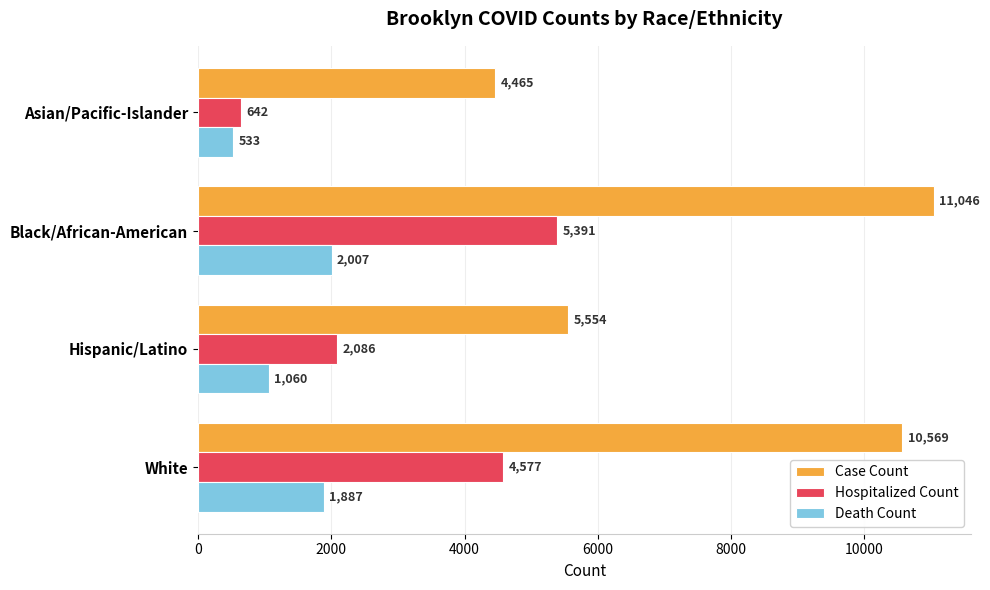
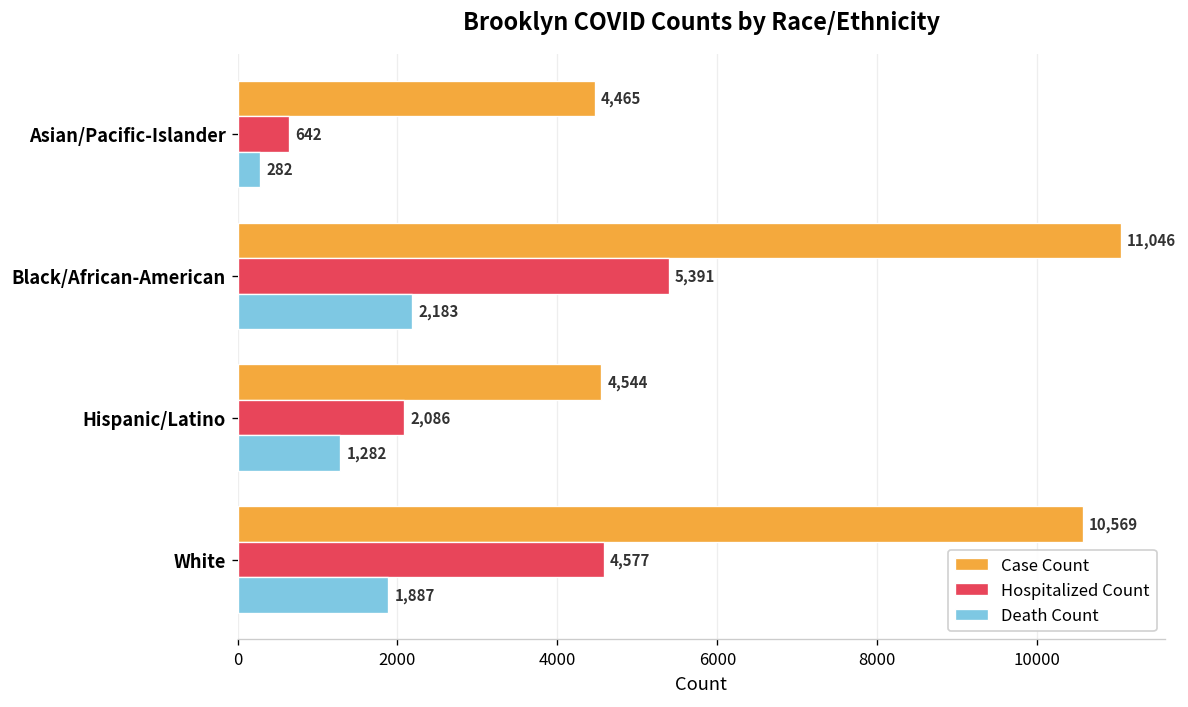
Death Count, Asian/Pacific-Islander: 533 -> 282
Death Count, Black/African-American: 2,007 -> 2,183
Case Count, Hispanic/Latino: 5,554 -> 4,544
Death Count, Hispanic/Latino: 1,060 -> 1,282
